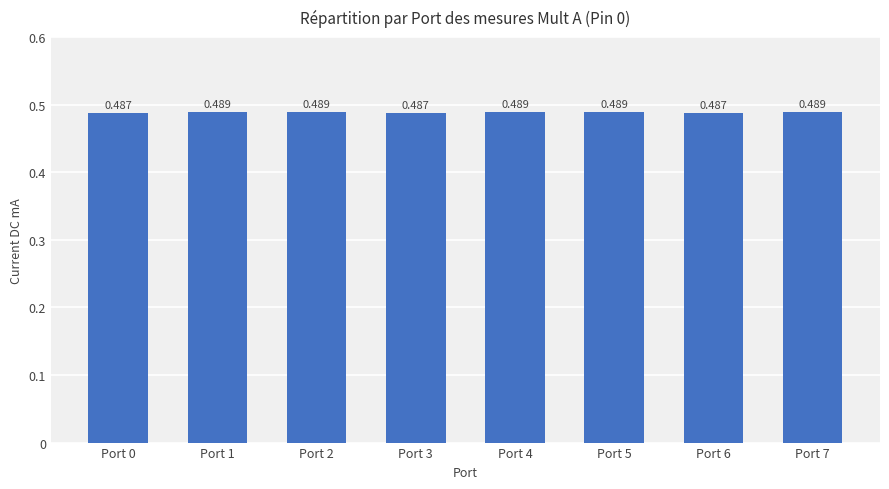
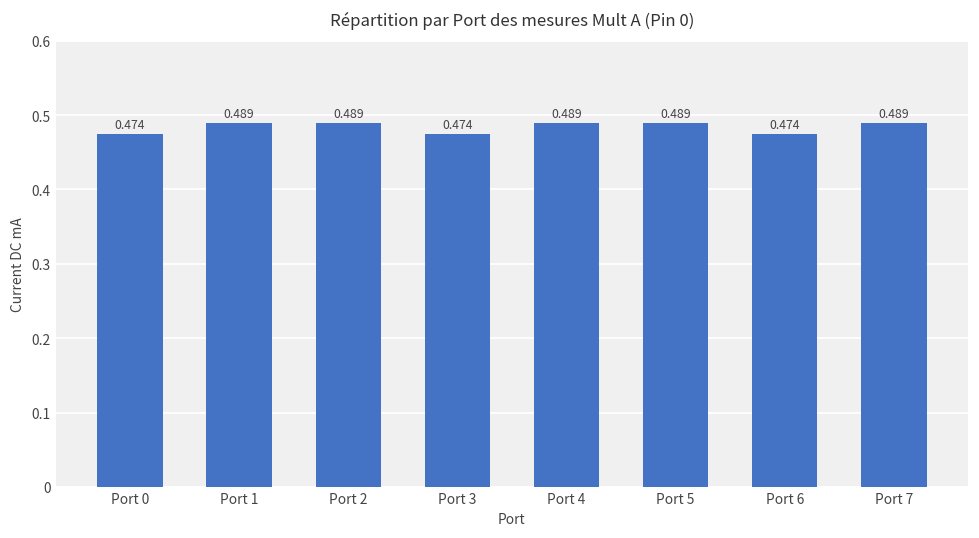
Port 0: 0.487 -> 0.474
Port 3: 0.487 -> 0.474
Port 6: 0.487 -> 0.474
